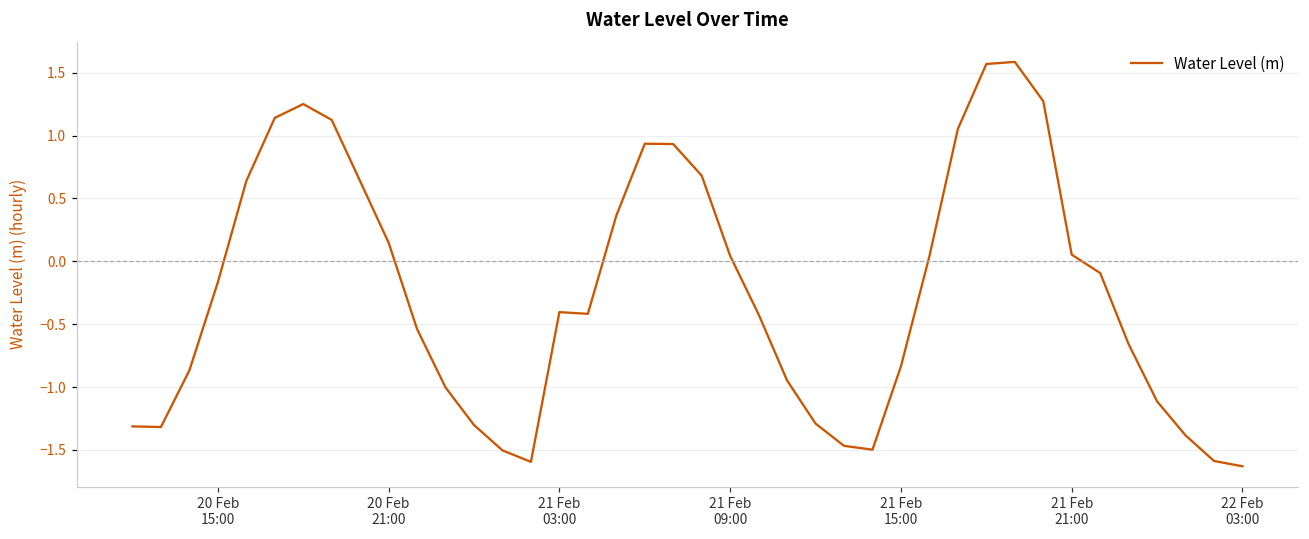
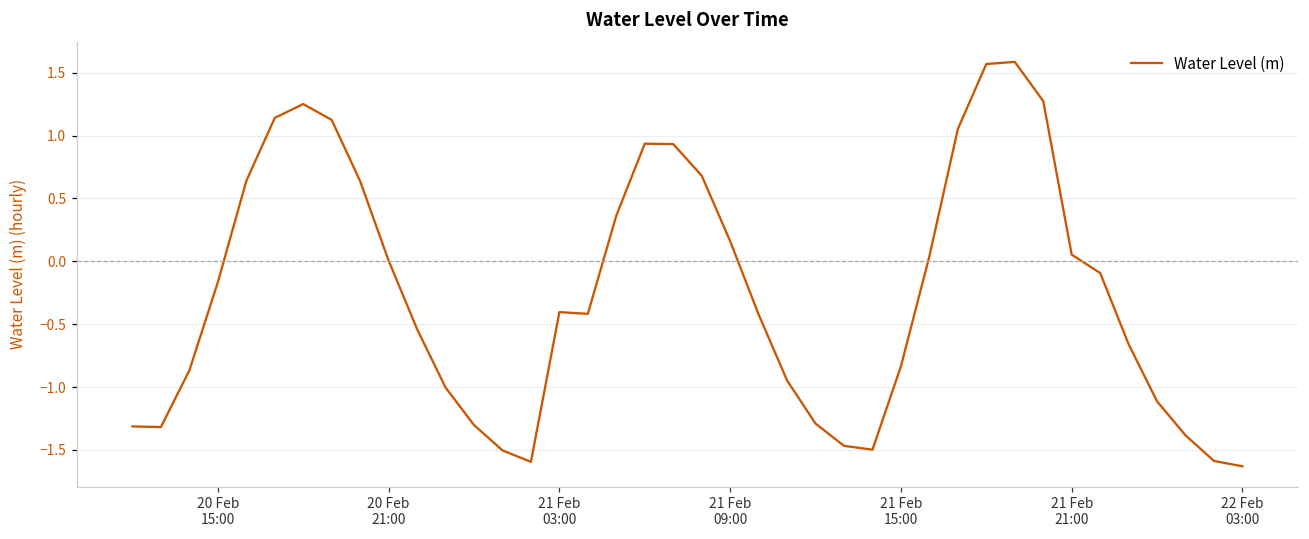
20 Feb 21:00: 0.15 -> 0.01
21 Feb 09:00: 0.04 -> 0.16
